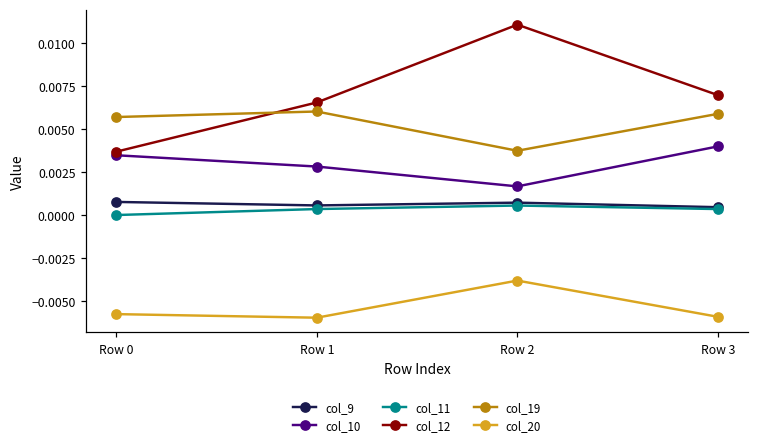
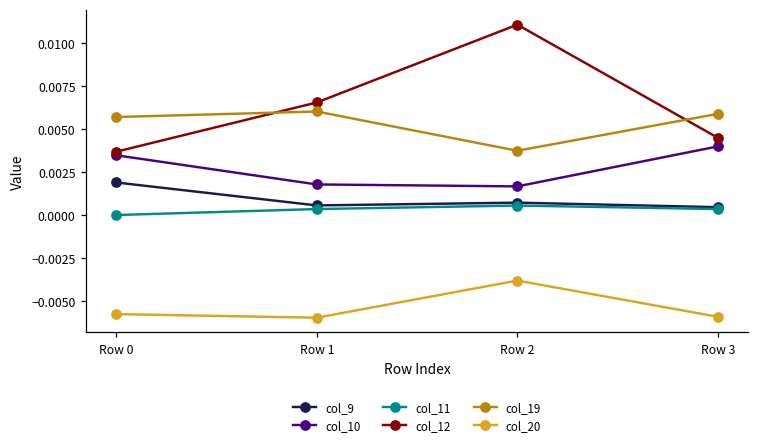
col_9, Row 0: 0.0008 -> 0.0019
col_10, Row 1: 0.0028 -> 0.0018
col_12, Row 3: 0.0070 -> 0.0045
